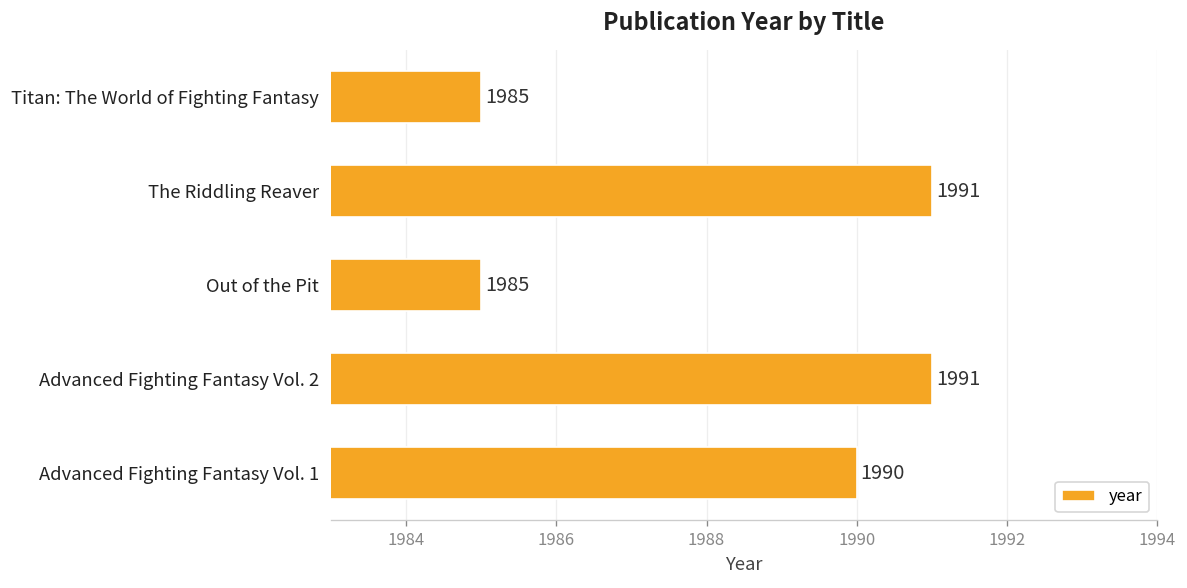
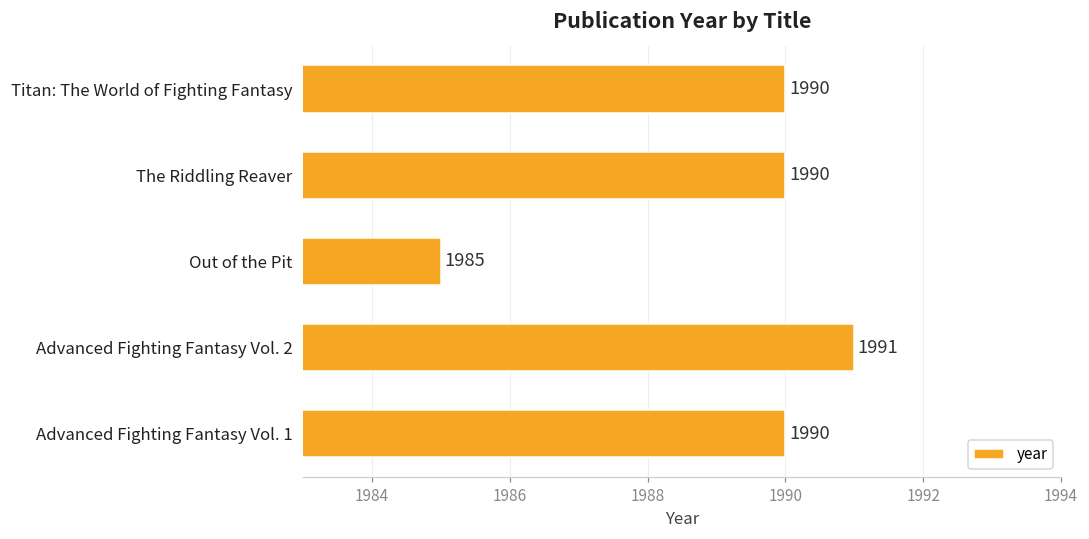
Titan: The World of Fighting Fantasy: 1985 -> 1990
The Riddling Reaver: 1991 -> 1990
